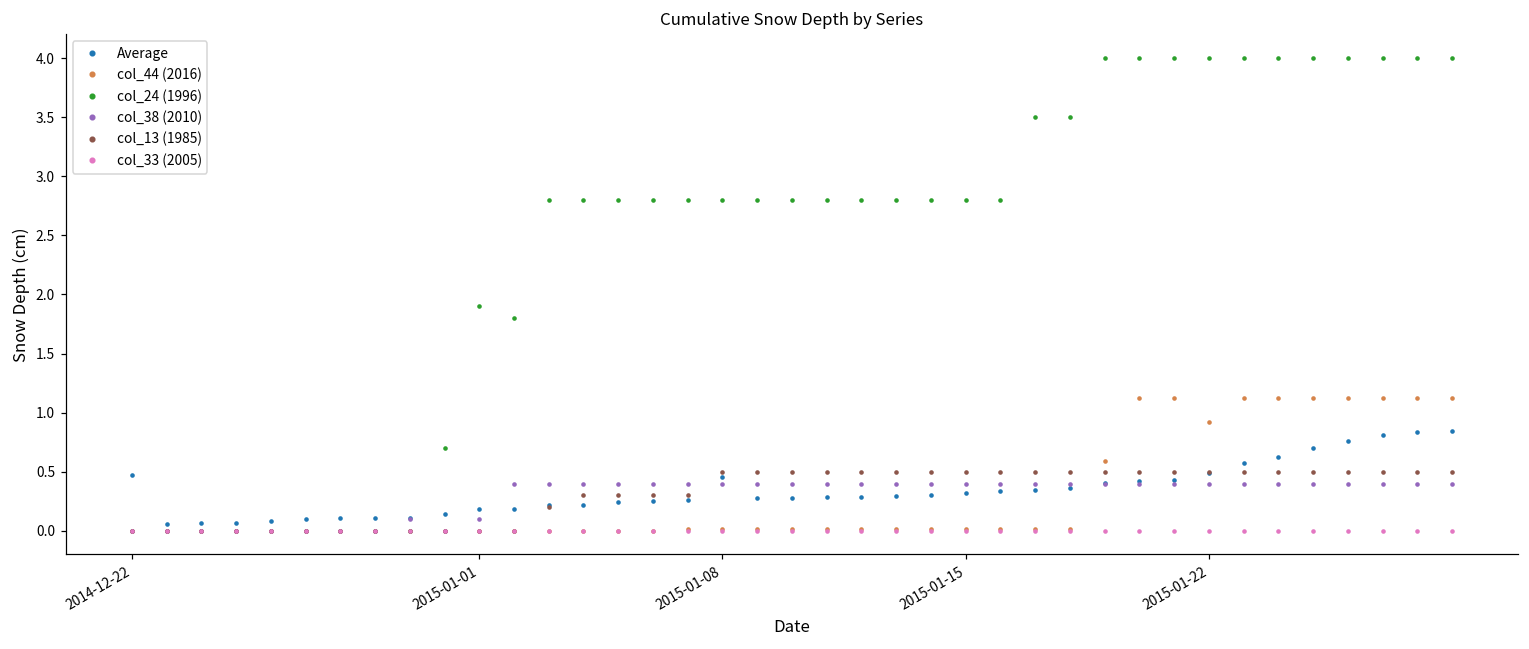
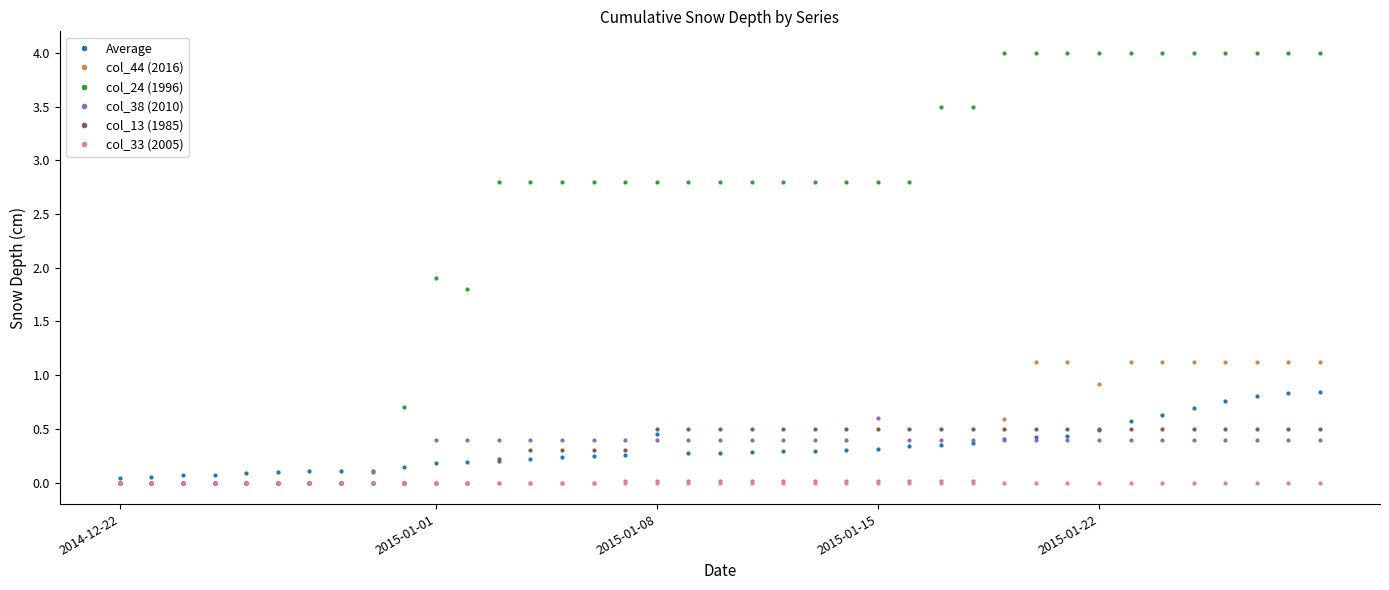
Average, 2014-12-22: 0.48 -> 0.04
col_38 (2010), 2015-01-01: 0.1 -> 0.4
col_38 (2010), 2015-01-15: 0.4 -> 0.6
